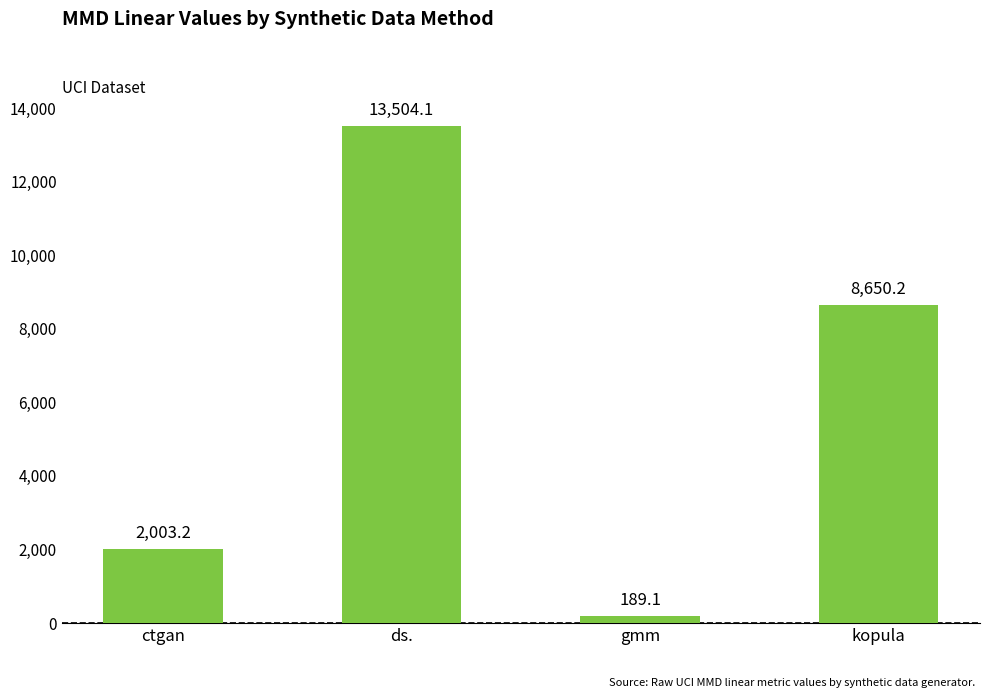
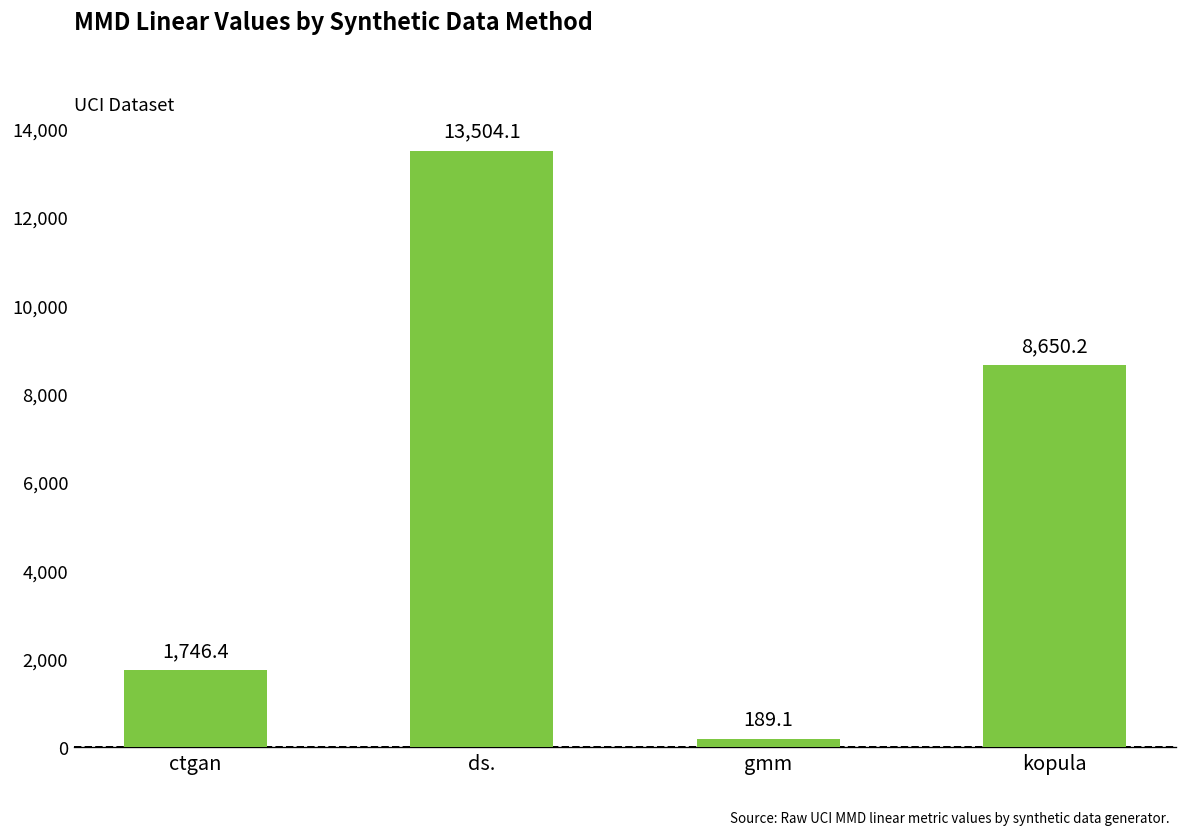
ctgan: 2,003.2 -> 1,746.4
